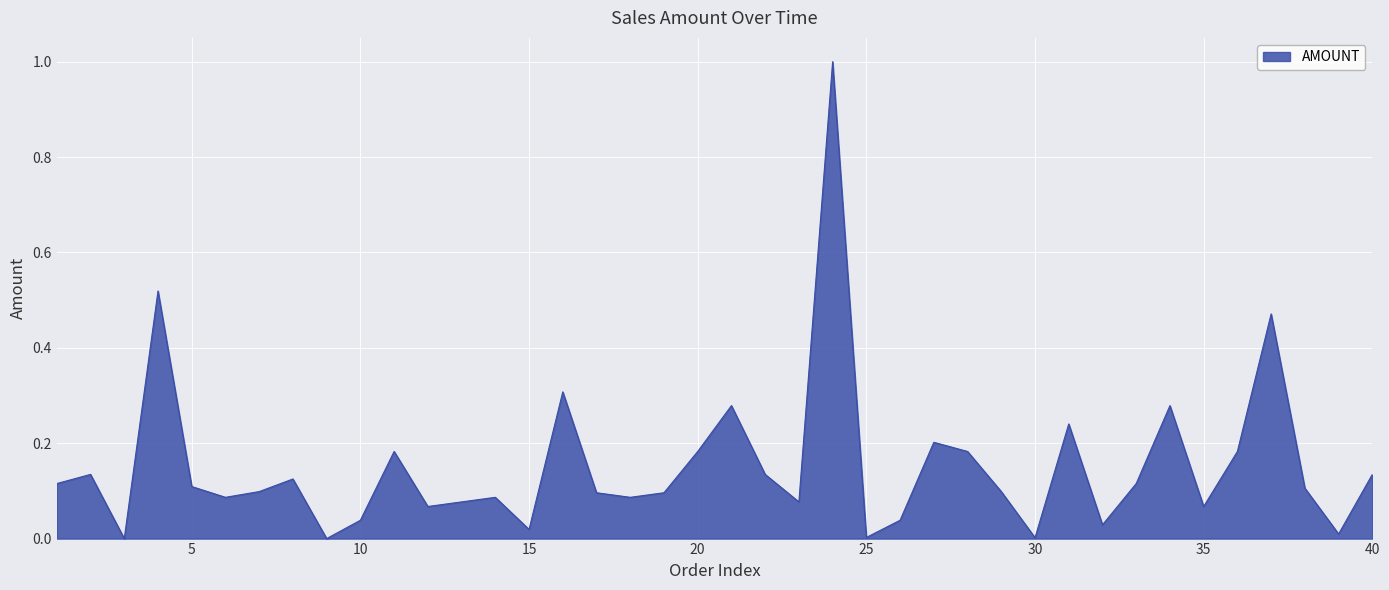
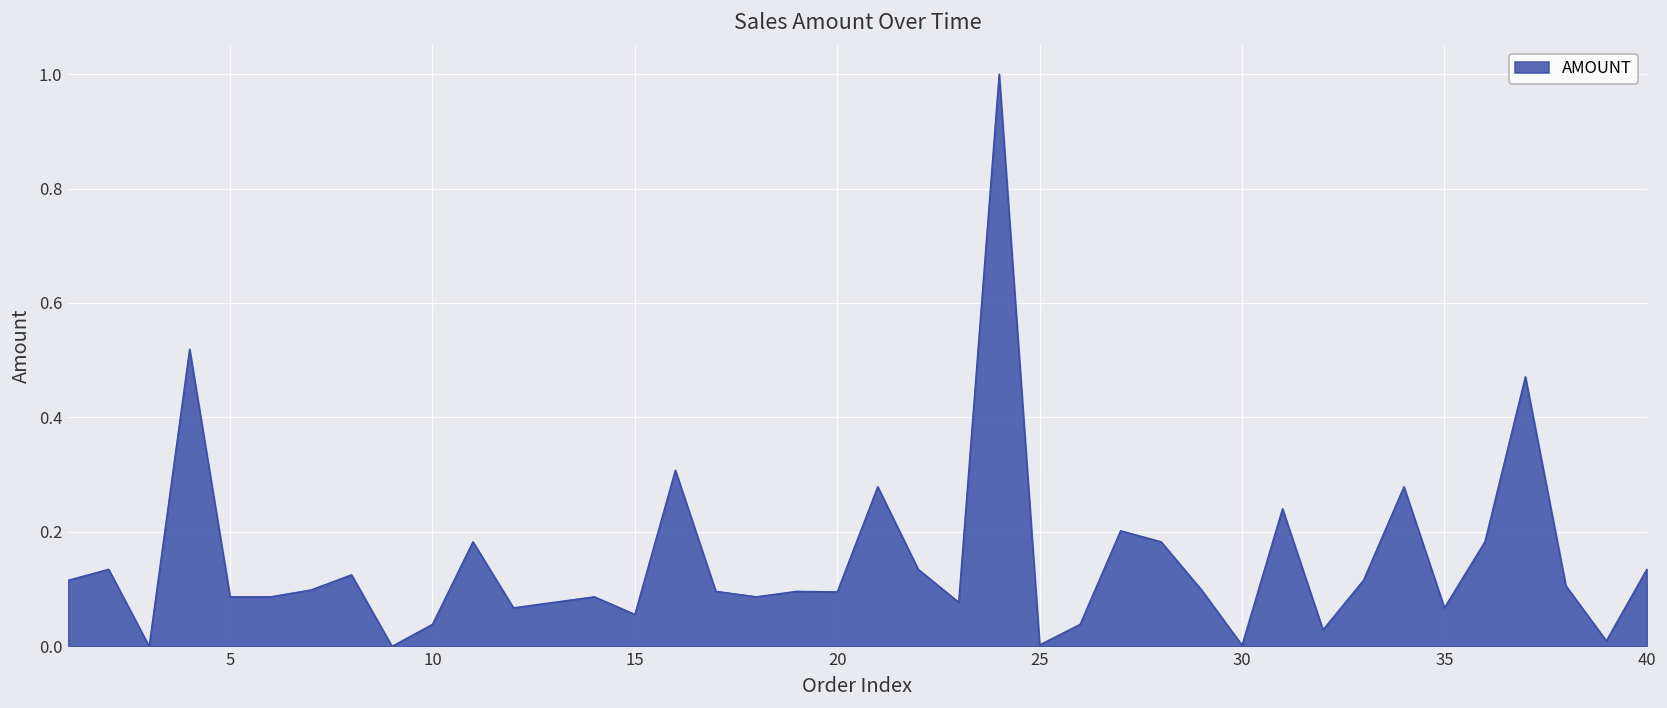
5: 0.11 -> 0.09
15: 0.02 -> 0.06
20: 0.18 -> 0.10
